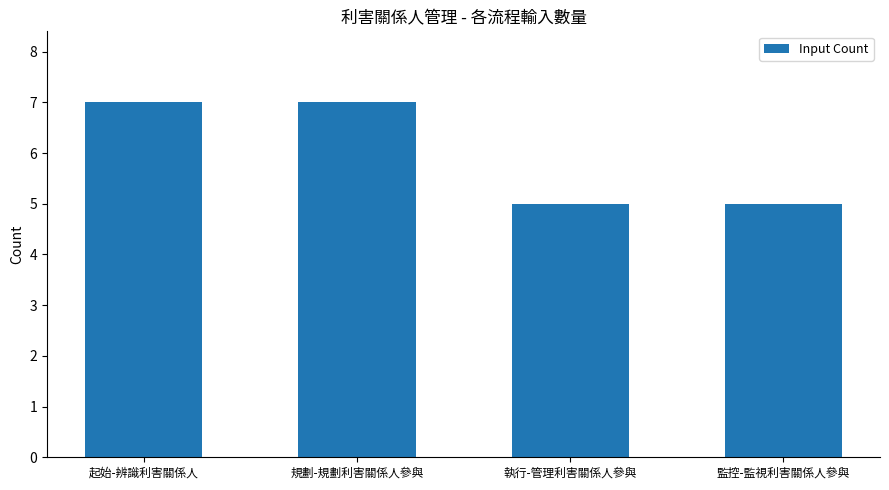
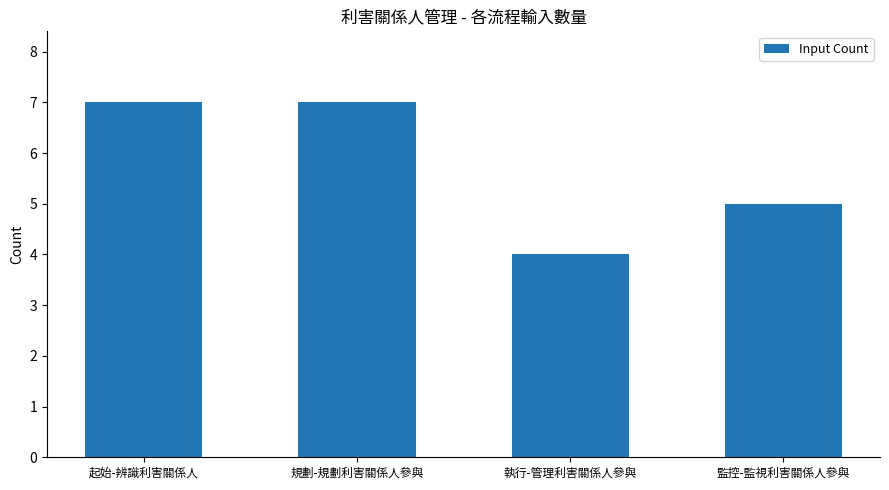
執行-管理利害關係人參與: 5 -> 4
